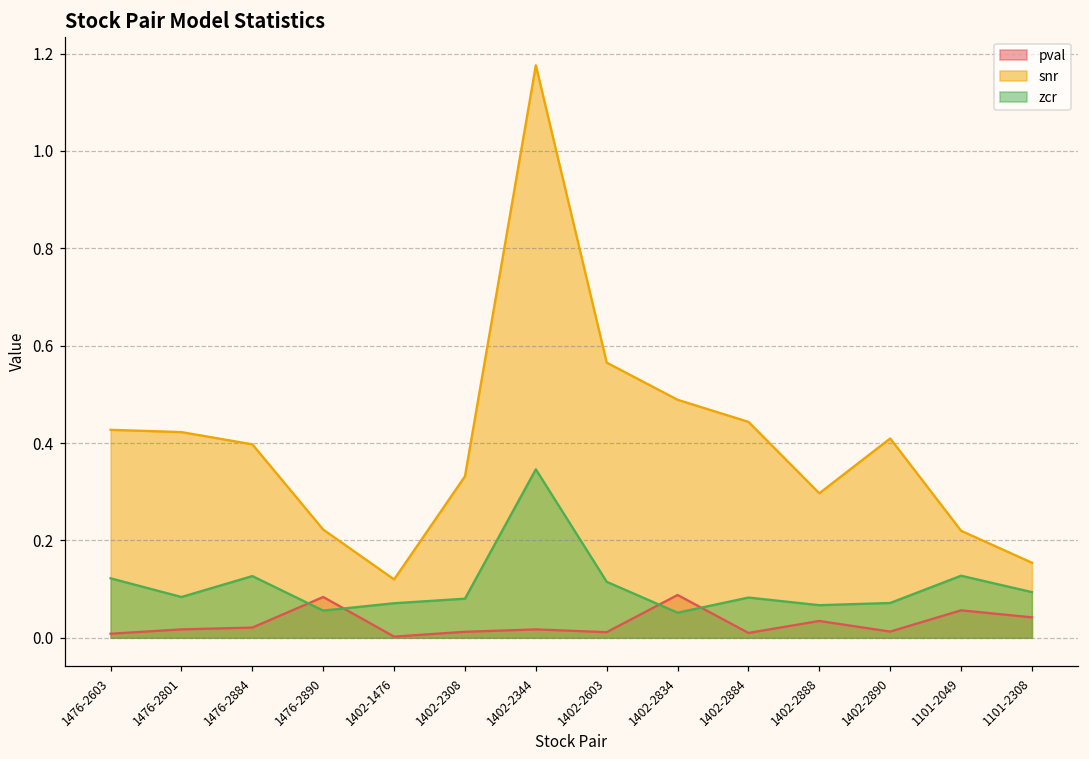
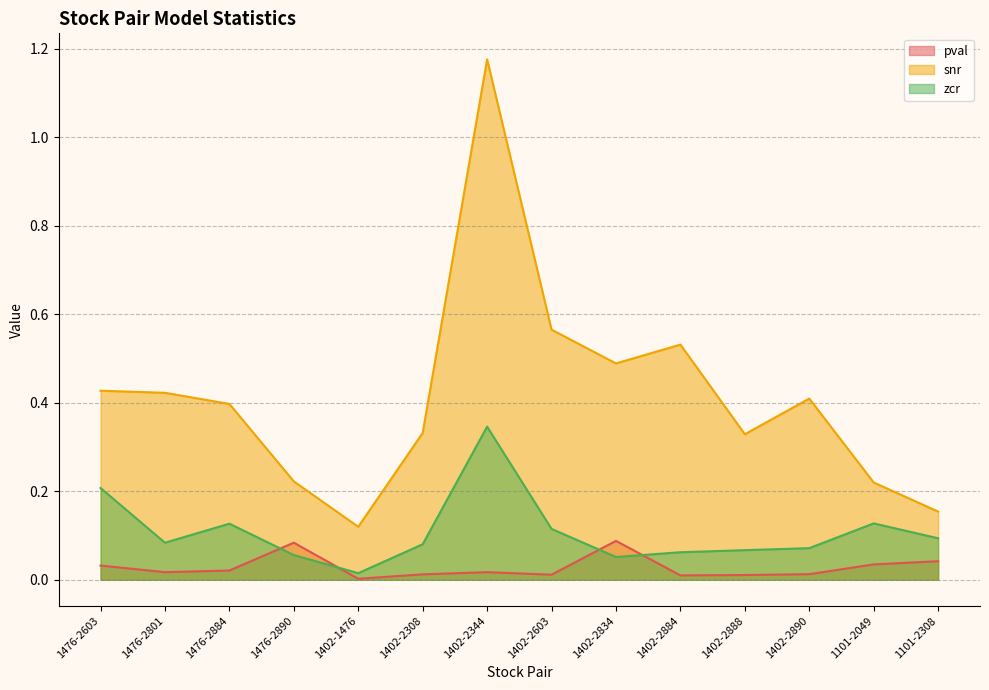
pval, 1476-2603: 0.01 -> 0.03
zcr, 1476-2603: 0.12 -> 0.21
zcr, 1402-1476: 0.07 -> 0.02
snr, 1402-2884: 0.44 -> 0.53
zcr, 1402-2884: 0.08 -> 0.06
pval, 1402-2888: 0.03 -> 0.01
snr, 1402-2888: 0.30 -> 0.33
pval, 1101-2049: 0.06 -> 0.03
